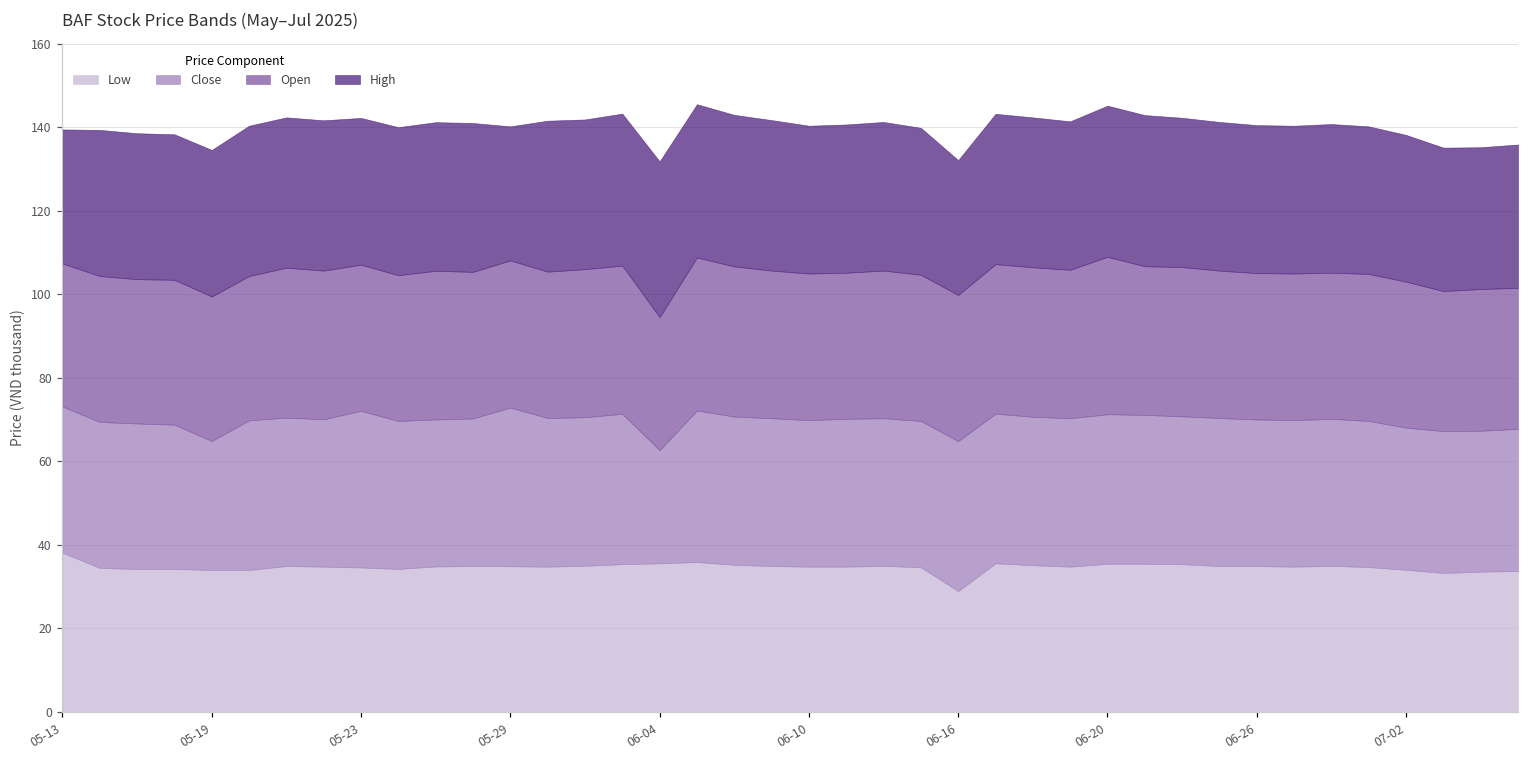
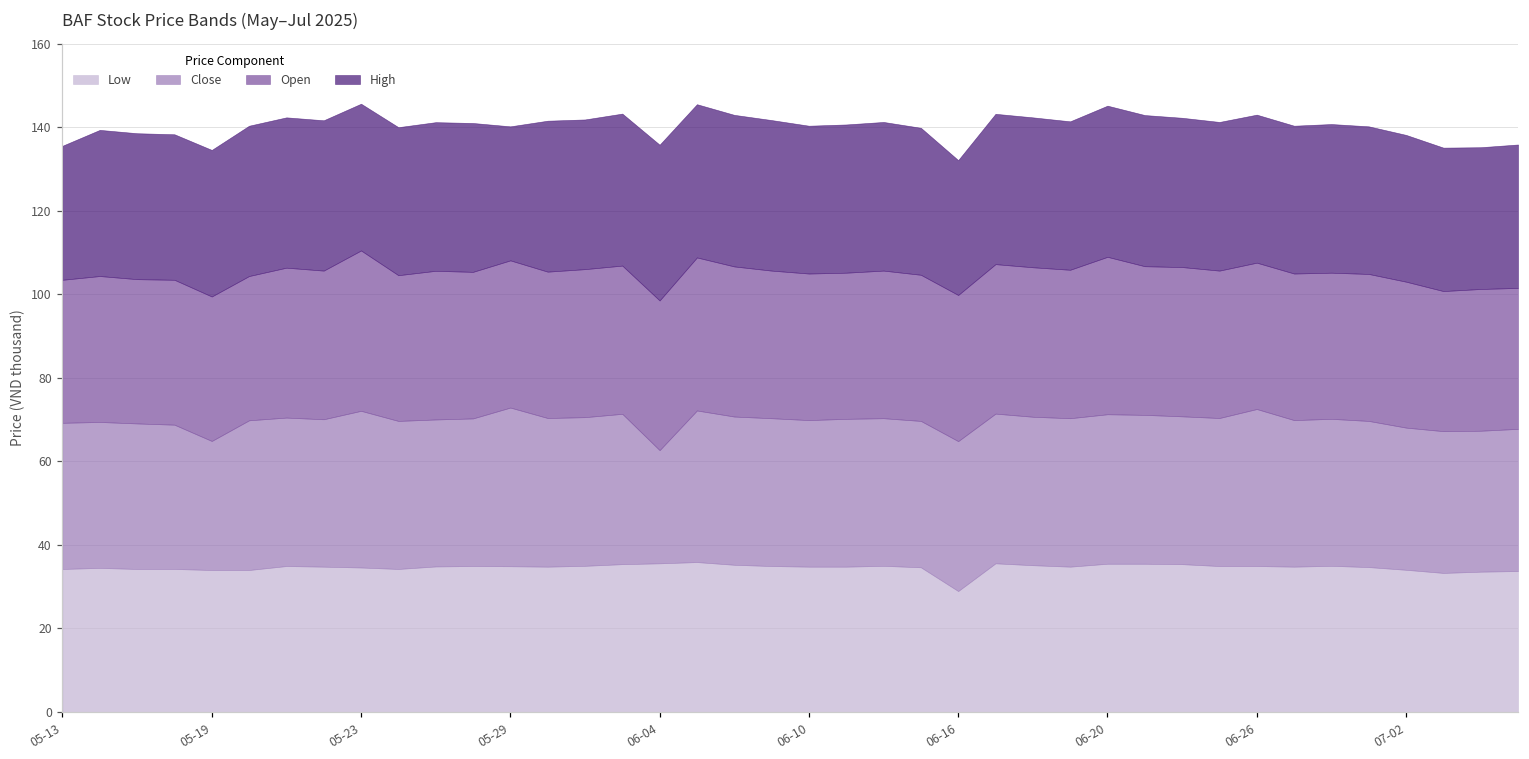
Low, 05-13: 38 -> 34
Open, 05-23: 35 -> 38
Open, 06-04: 32 -> 36
Close, 06-26: 35 -> 38
